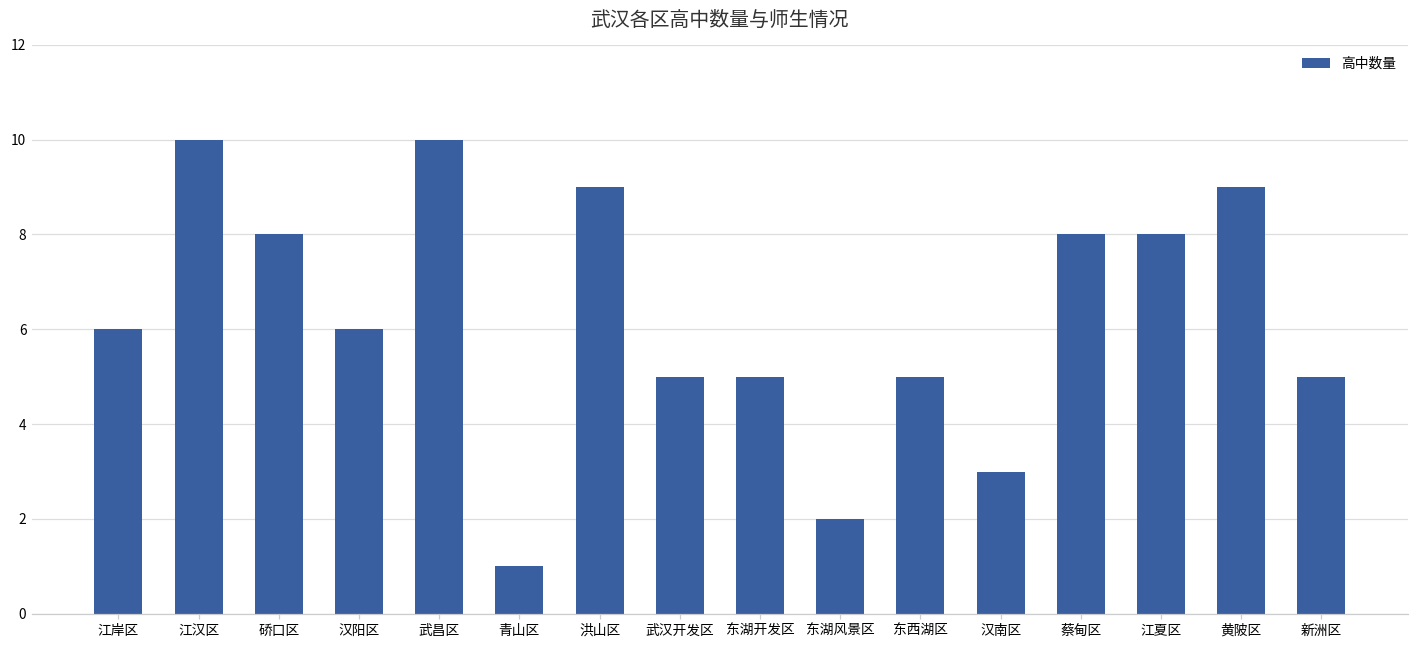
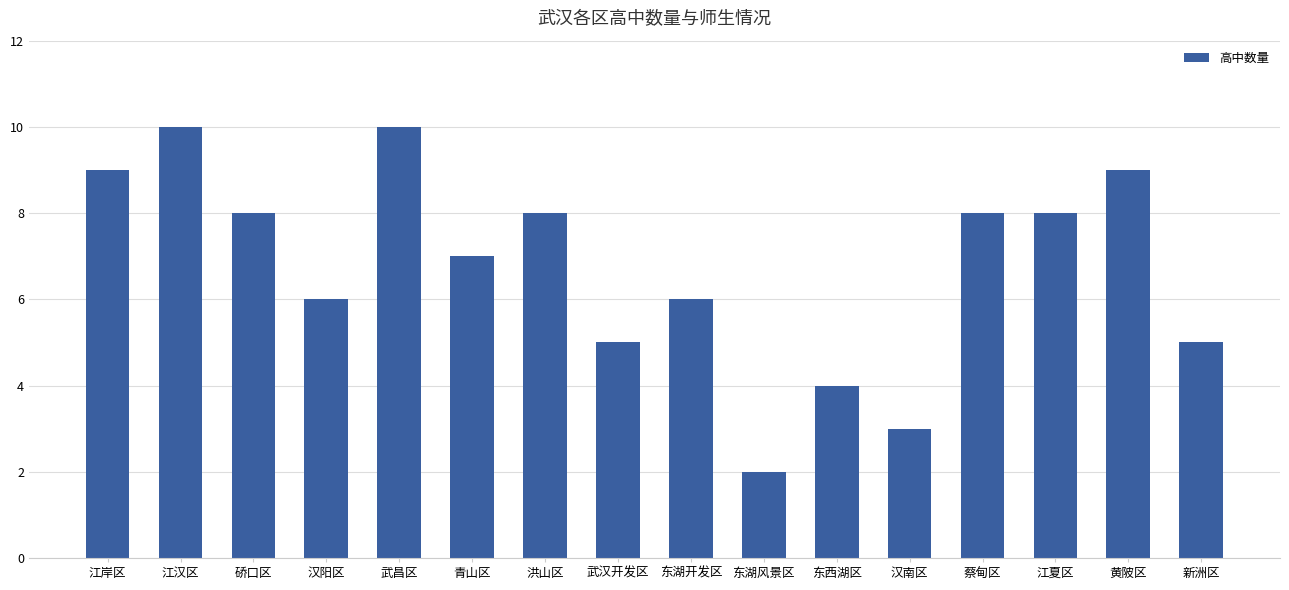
江岸区: 6 -> 9
青山区: 1 -> 7
洪山区: 9 -> 8
东湖开发区: 5 -> 6
东西湖区: 5 -> 4
